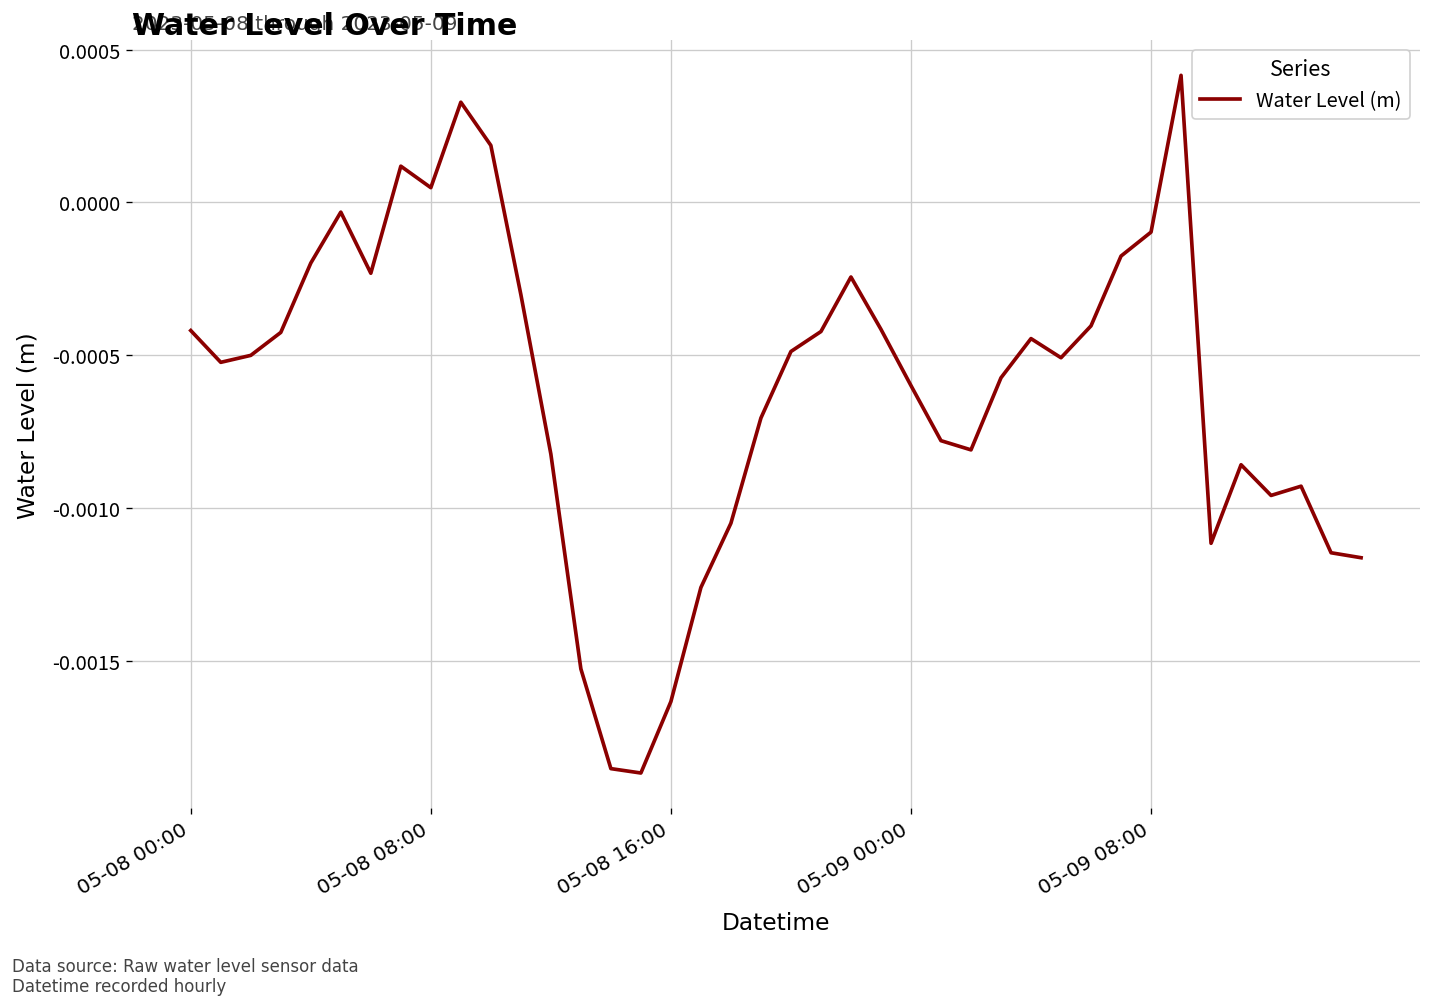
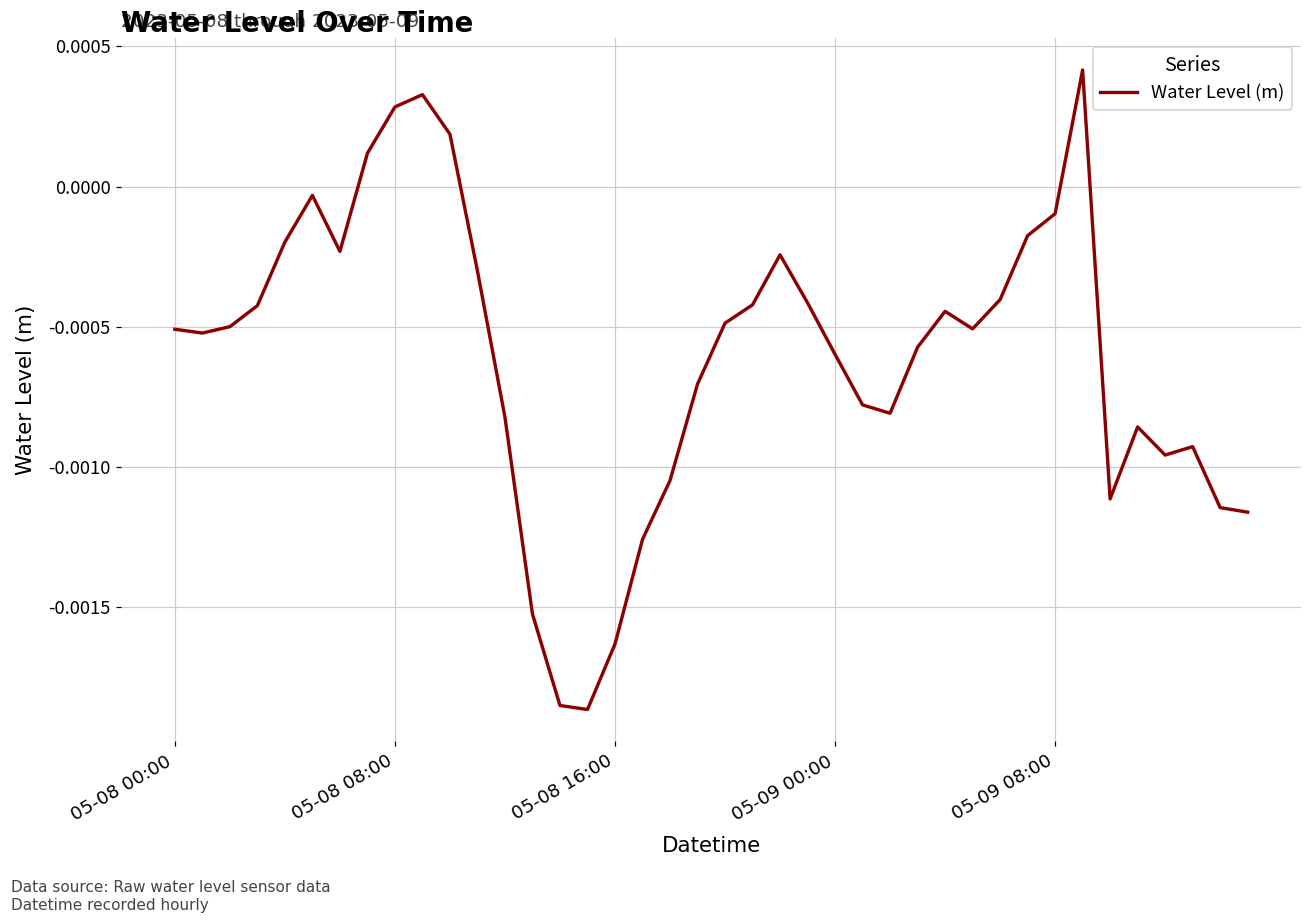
05-08 00:00: -0.00042 -> -0.00051
05-08 08:00: 0.00005 -> 0.00028
